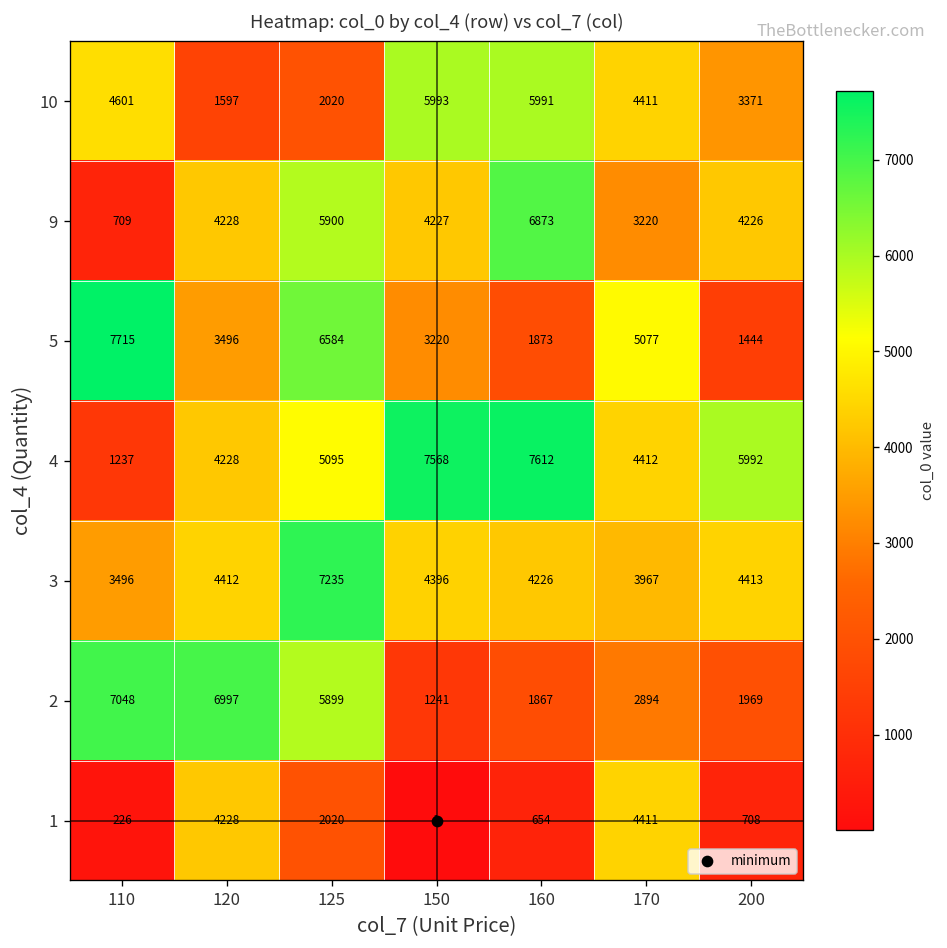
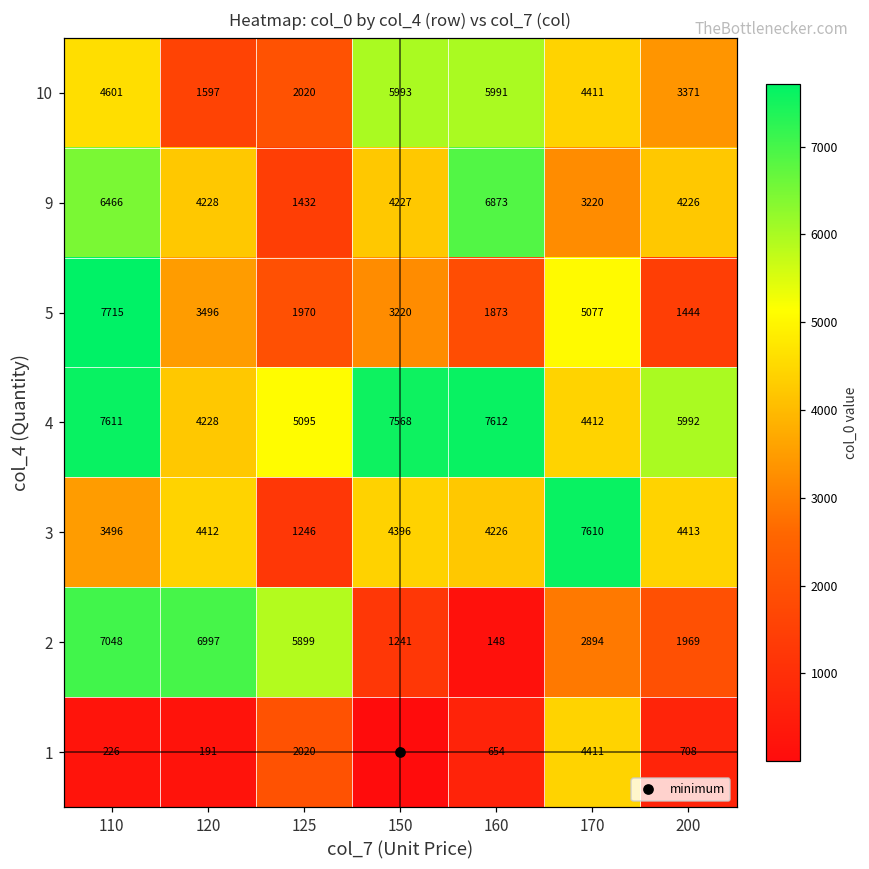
9, 110: 709 -> 6466
9, 125: 5900 -> 1432
5, 125: 6584 -> 1970
4, 110: 1237 -> 7611
3, 125: 7235 -> 1246
3, 170: 3967 -> 7610
2, 160: 1867 -> 148
1, 120: 4228 -> 191
